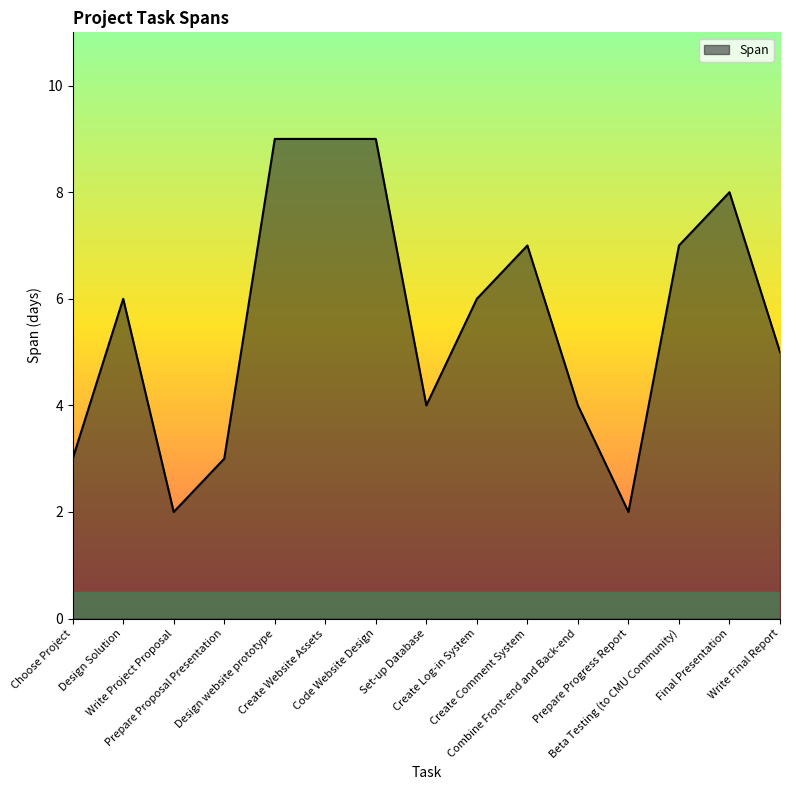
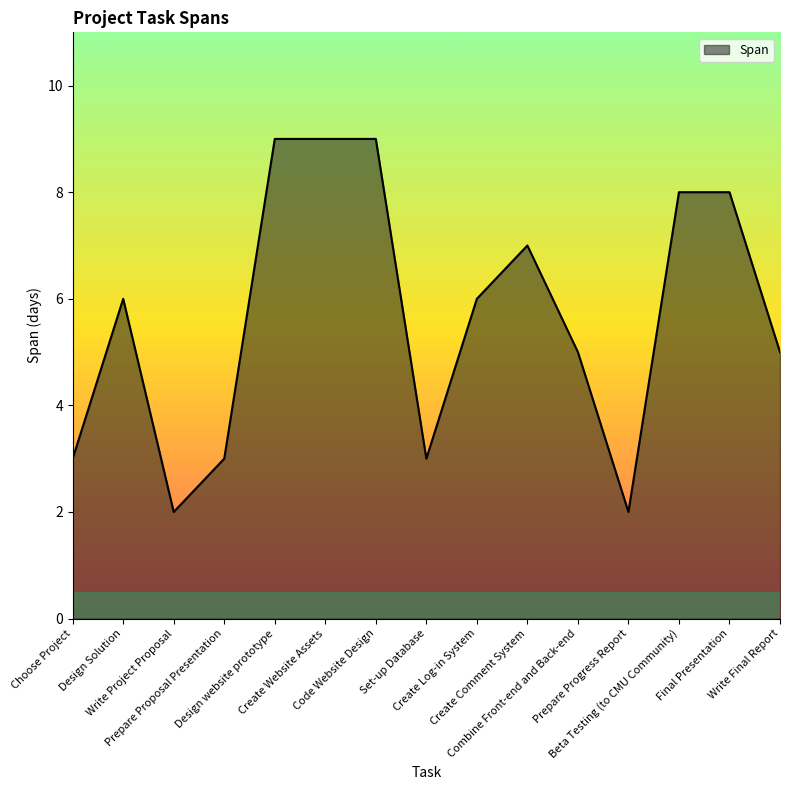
Set-up Database: 4 -> 3
Combine Front-end and Back-end: 4 -> 5
Beta Testing (to CMU Community): 7 -> 8
